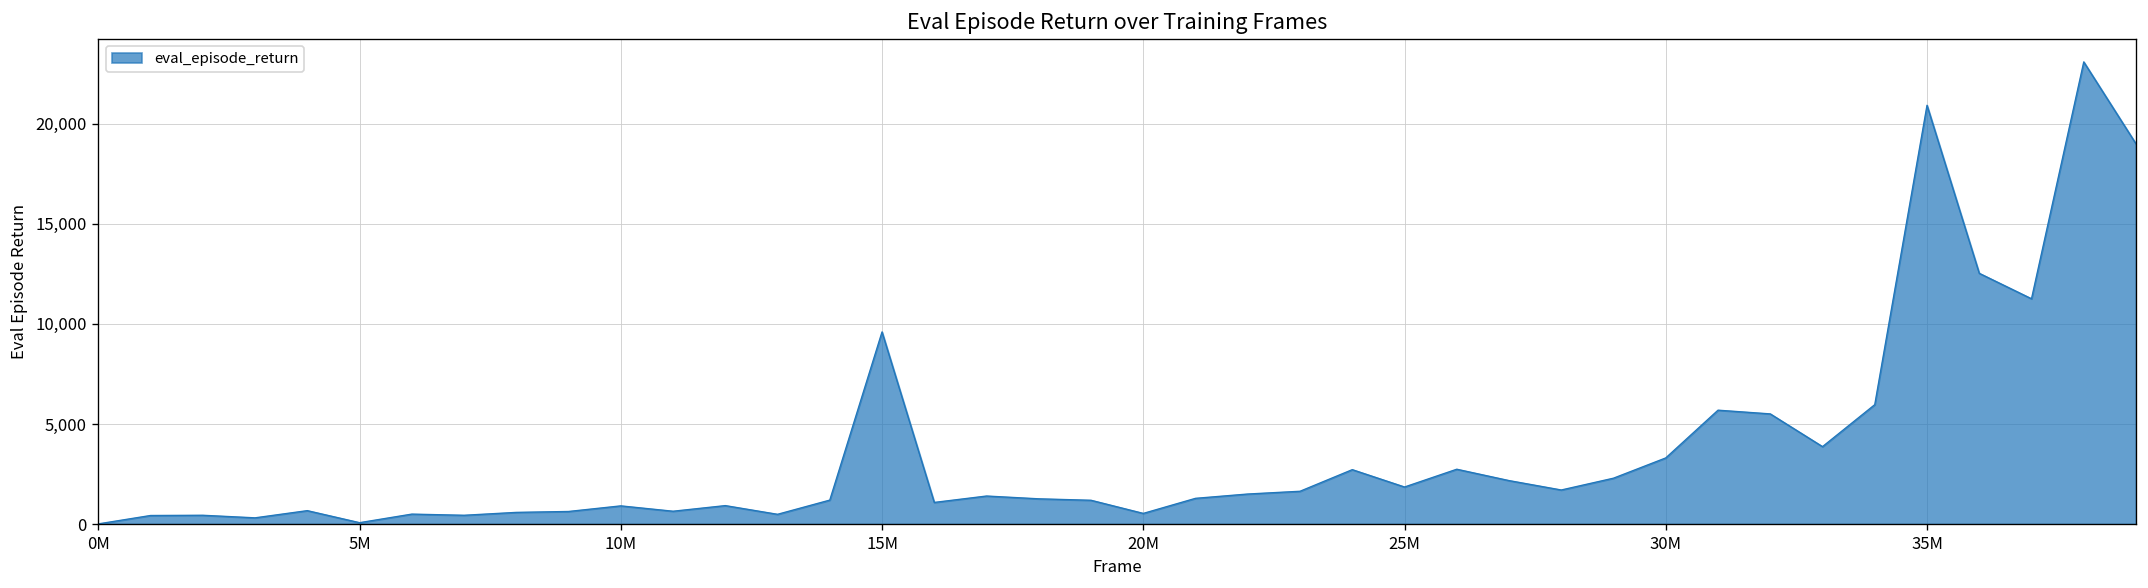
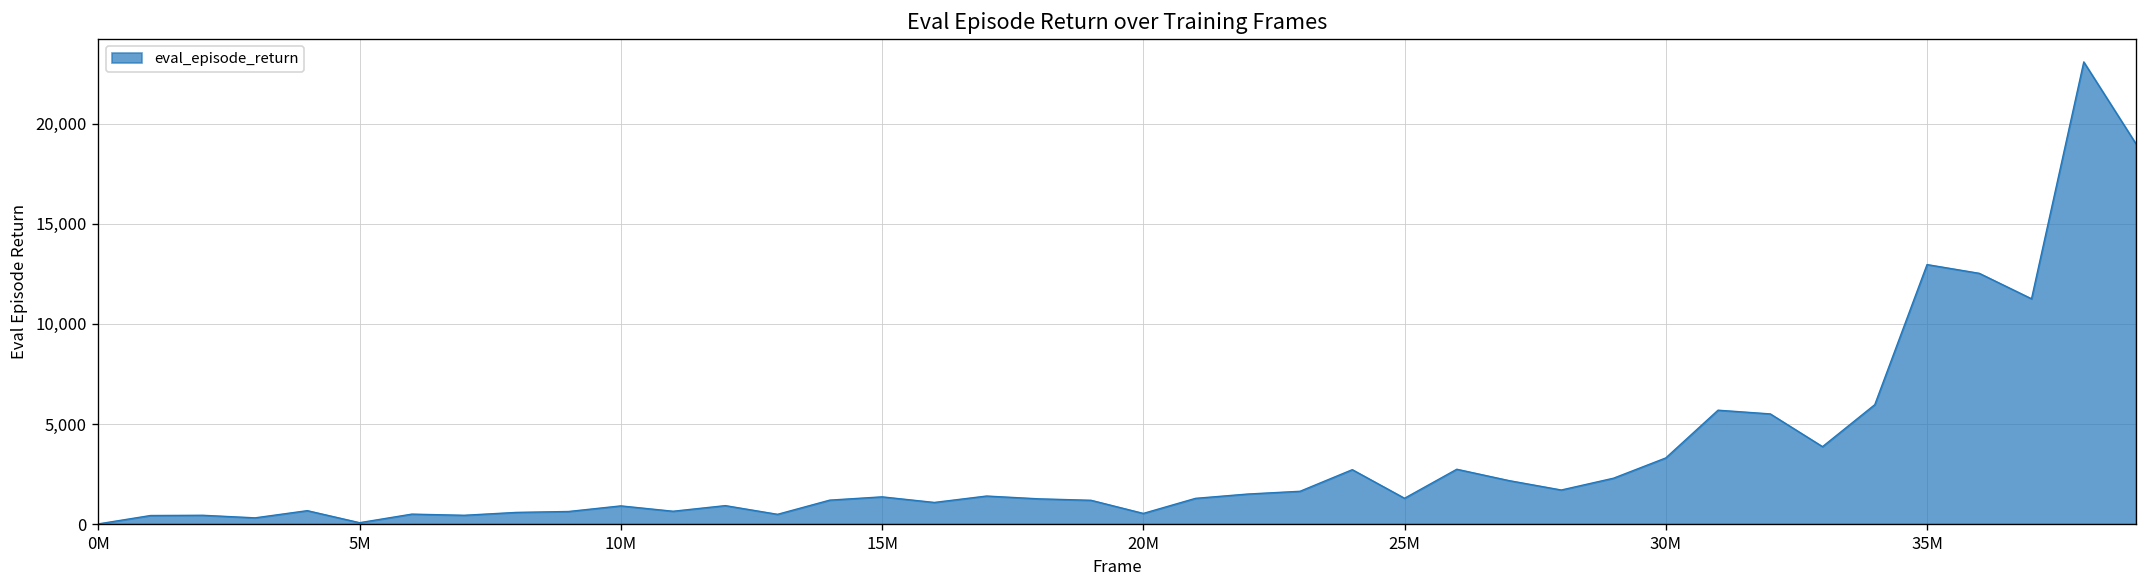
15M: 9,600 -> 1,400
25M: 1,900 -> 1,300
35M: 20,900 -> 13,000
